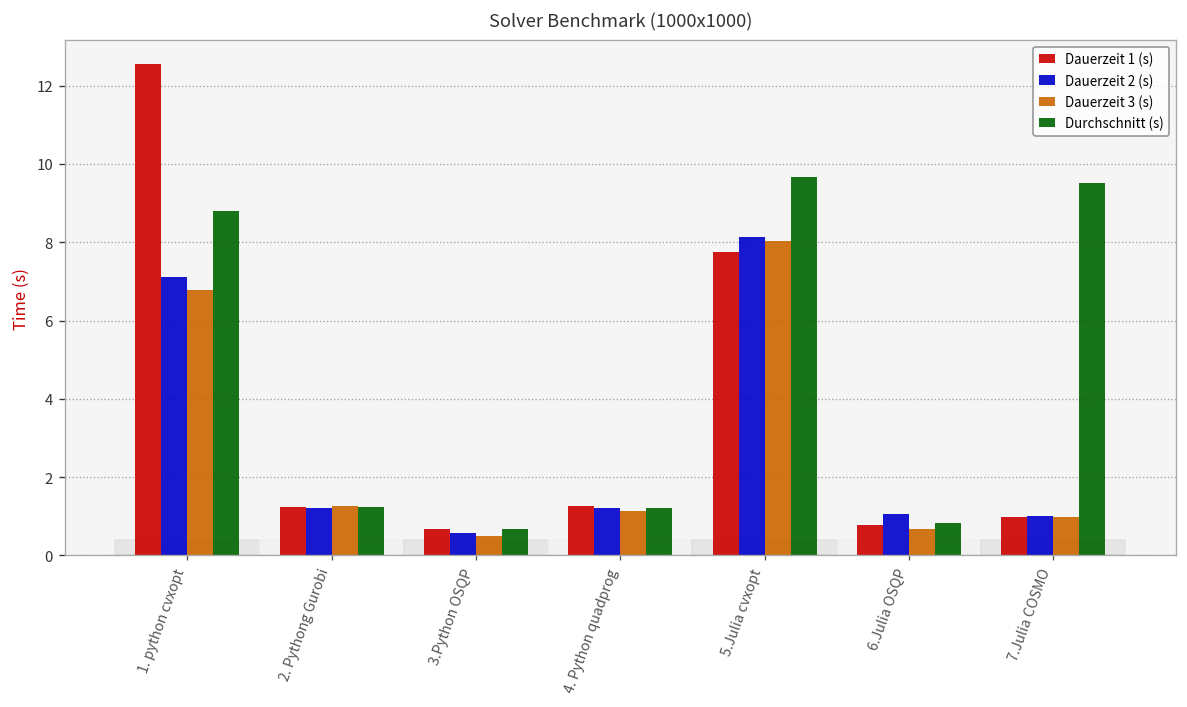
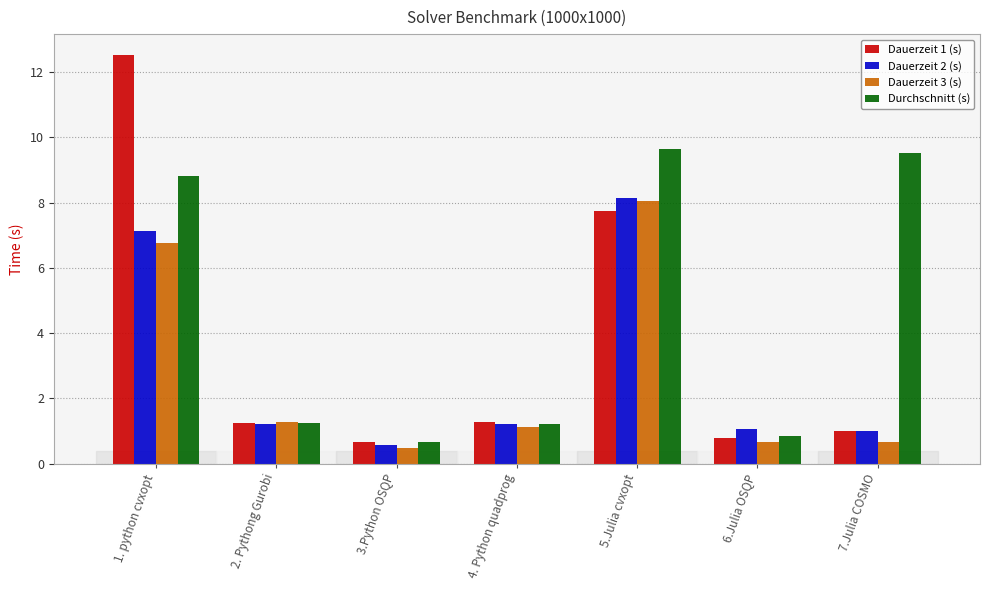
Dauerzeit 3 (s), 7.Julia COSMO: 1.0 -> 0.7
